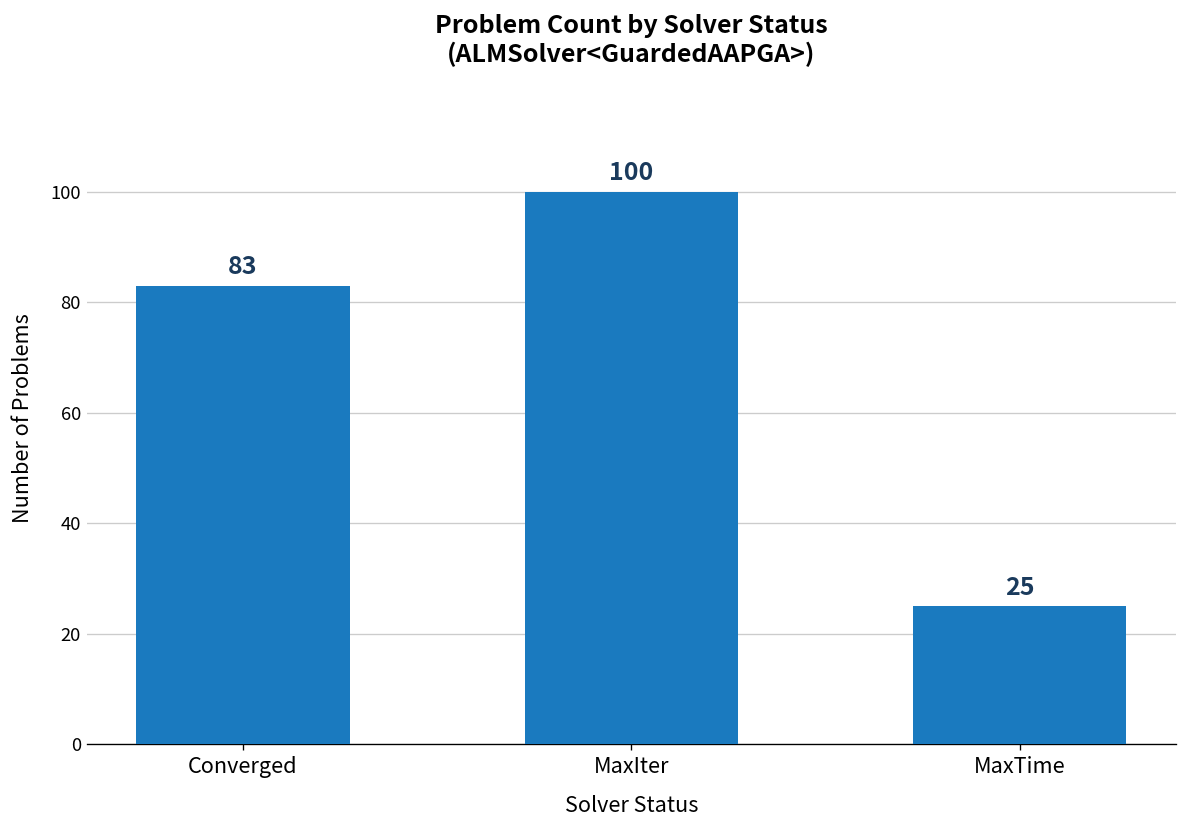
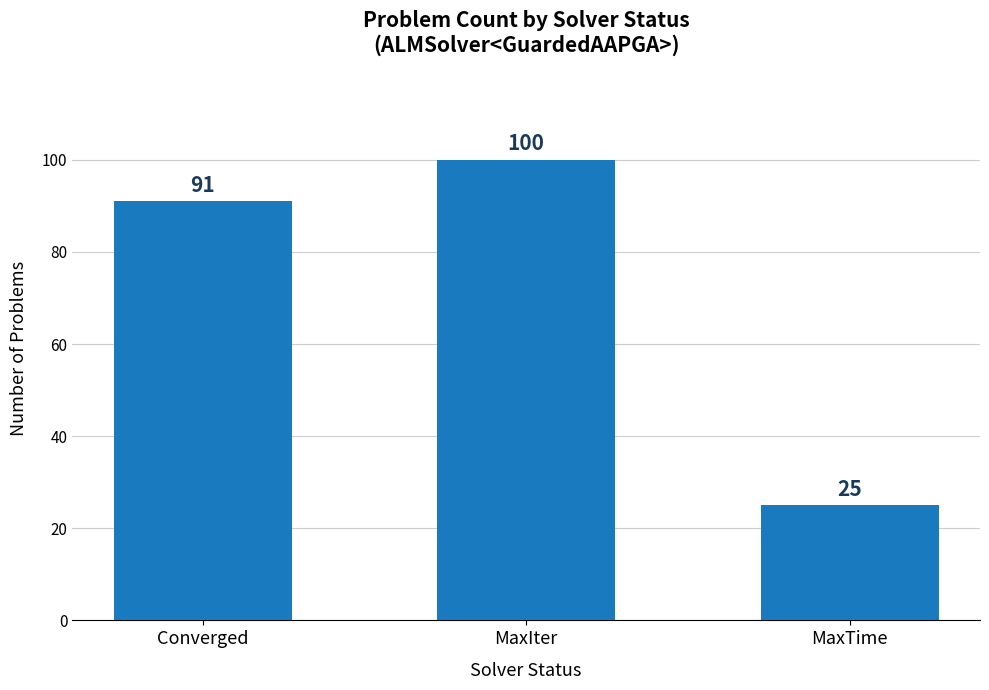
Converged: 83 -> 91
